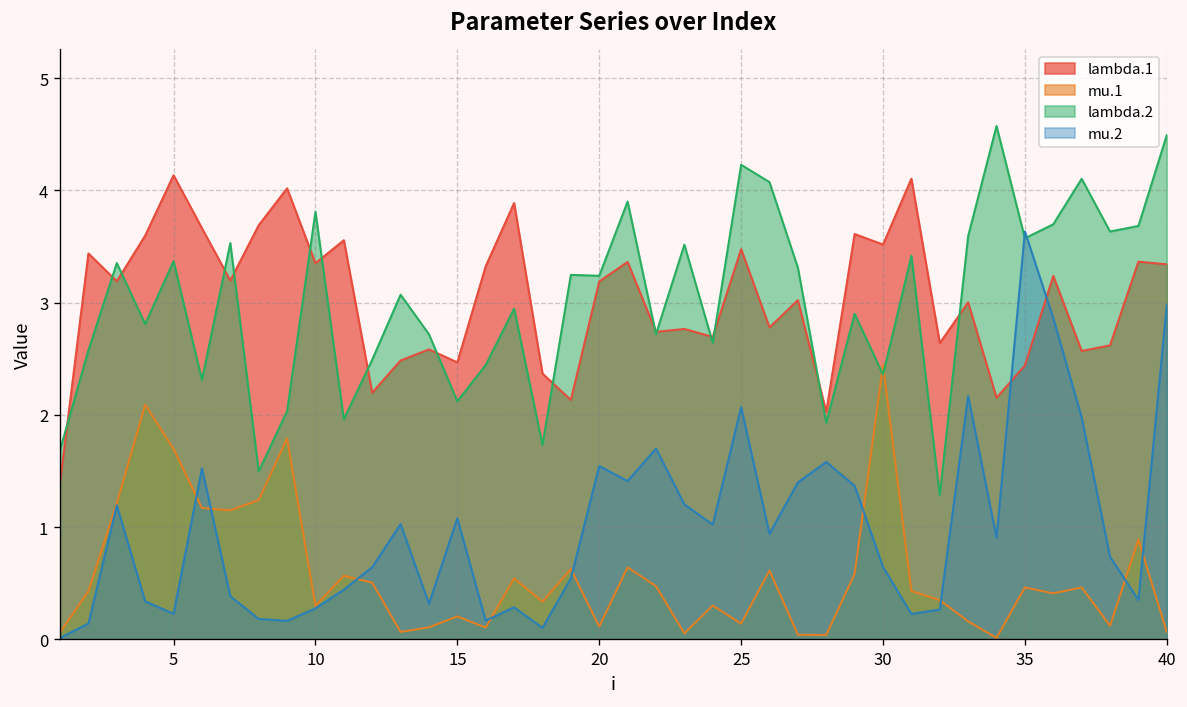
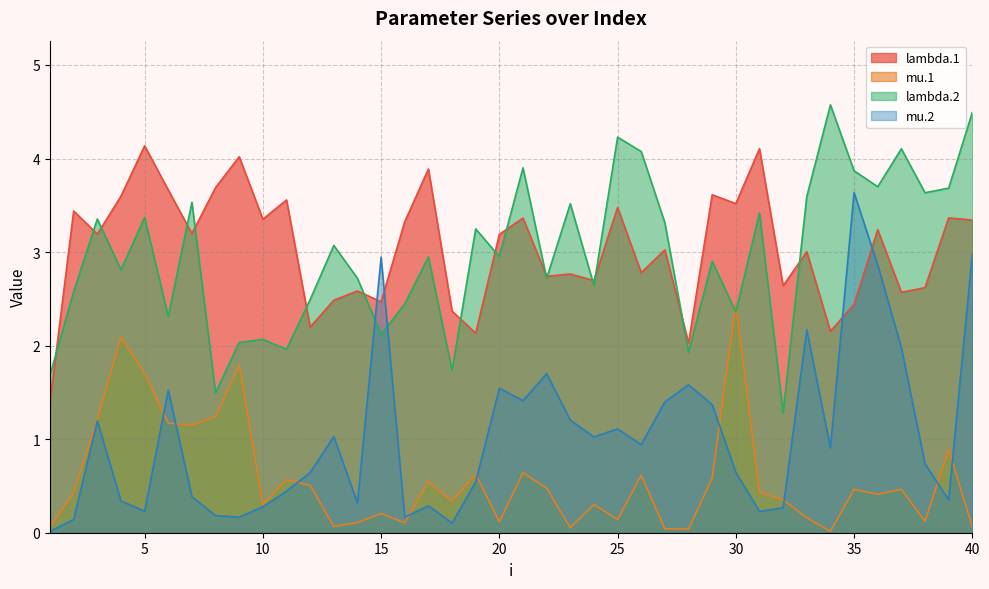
lambda.2, 10: 3.8 -> 2.1
mu.2, 15: 1.1 -> 2.9
lambda.2, 20: 3.2 -> 3.0
mu.2, 25: 2.1 -> 1.1
lambda.2, 35: 3.6 -> 3.9
